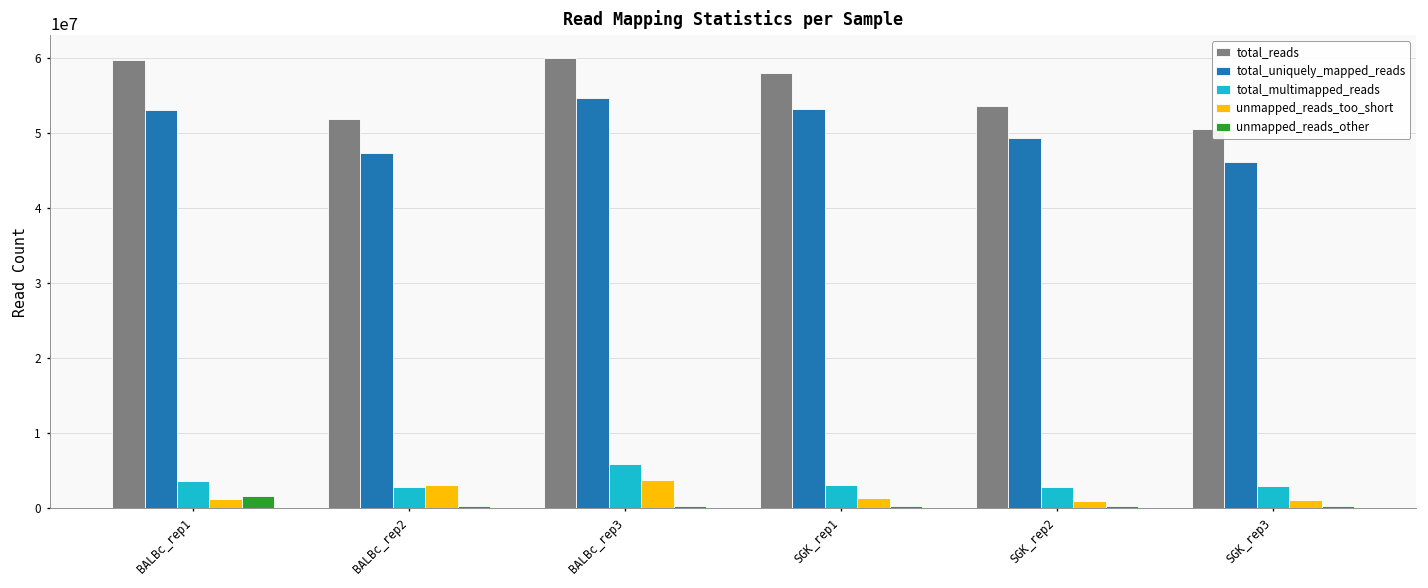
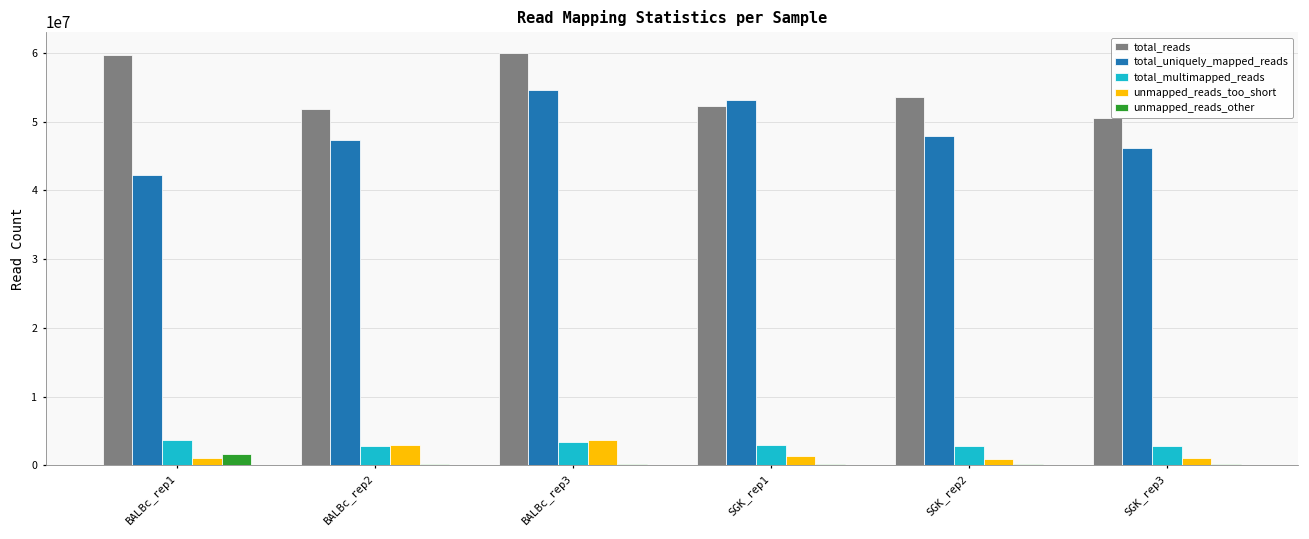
total_uniquely_mapped_reads, BALBc_rep1: 53000000 -> 42000000
total_multimapped_reads, BALBc_rep3: 6000000 -> 3000000
total_reads, SGK_rep1: 58000000 -> 52000000
total_uniquely_mapped_reads, SGK_rep2: 49000000 -> 48000000
